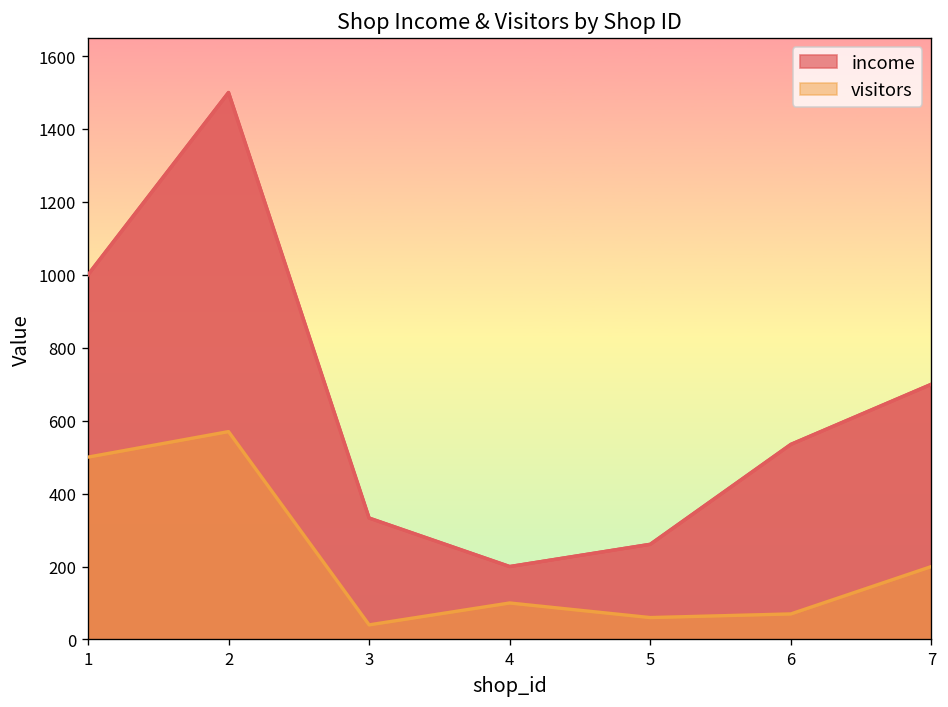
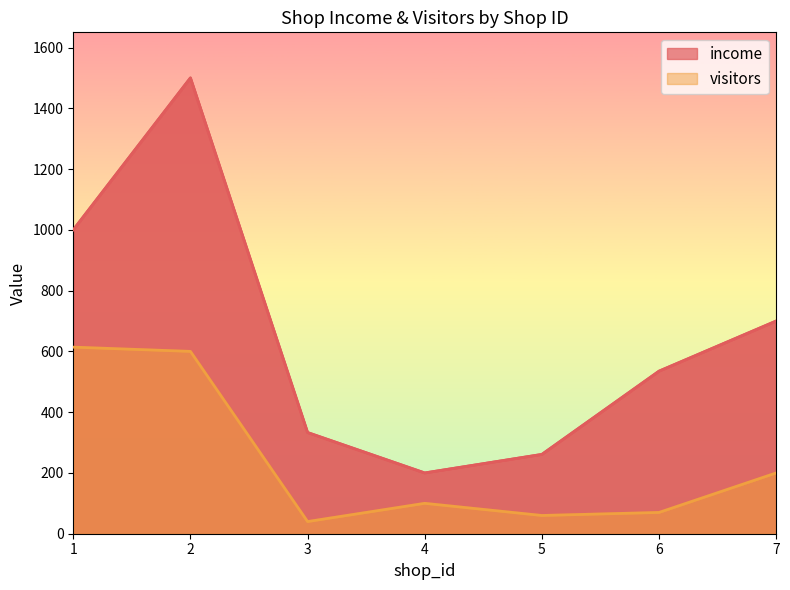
visitors, 1: 500 -> 610
visitors, 2: 570 -> 600
